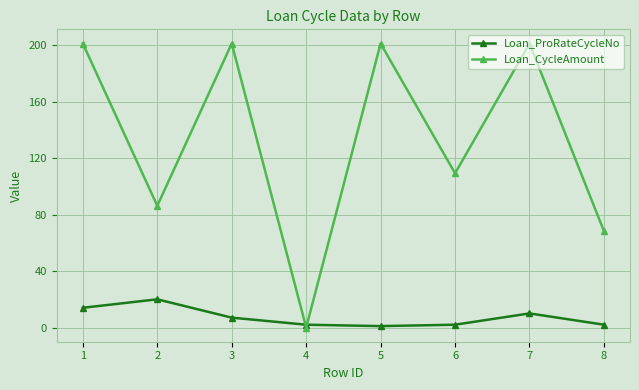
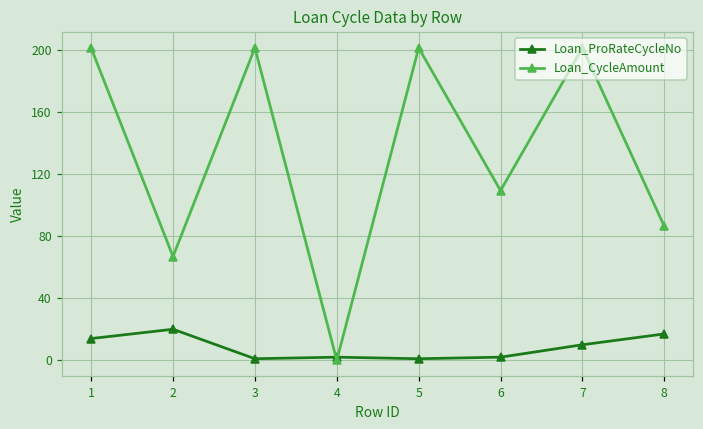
Loan_CycleAmount, 2: 86 -> 67
Loan_ProRateCycleNo, 3: 7 -> 1
Loan_ProRateCycleNo, 8: 2 -> 17
Loan_CycleAmount, 8: 68 -> 86
